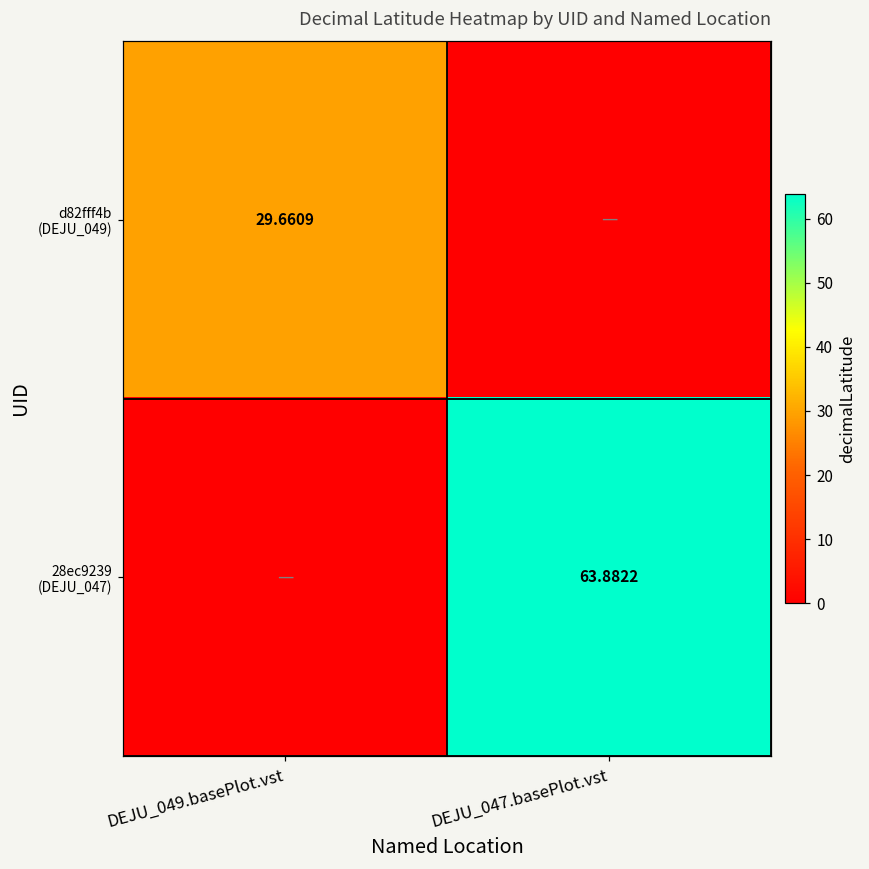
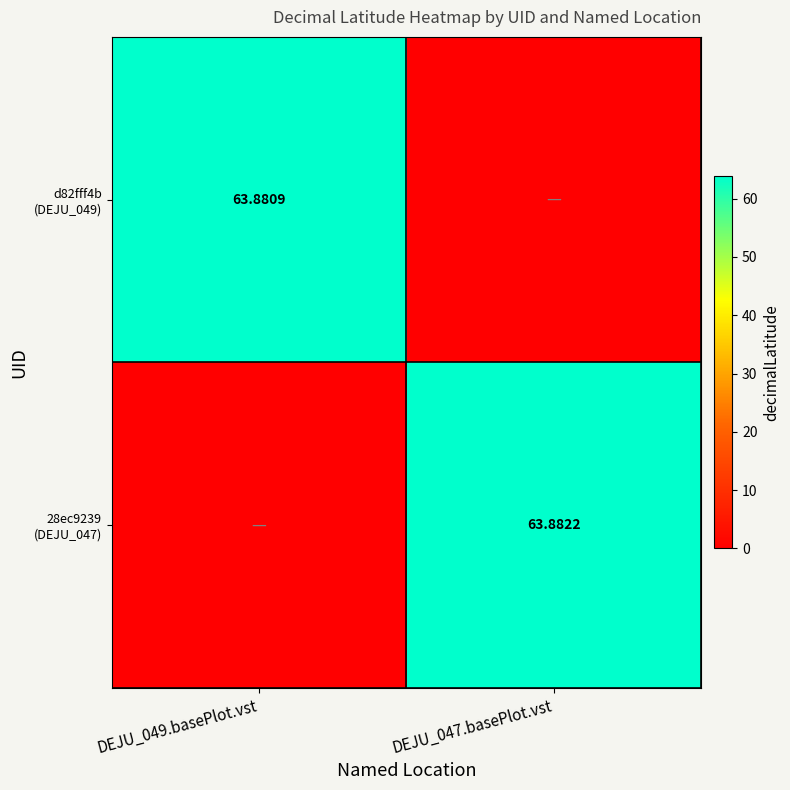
d82fff4b (DEJU_049), DEJU_049.basePlot.vst: 29.6609 -> 63.8809
